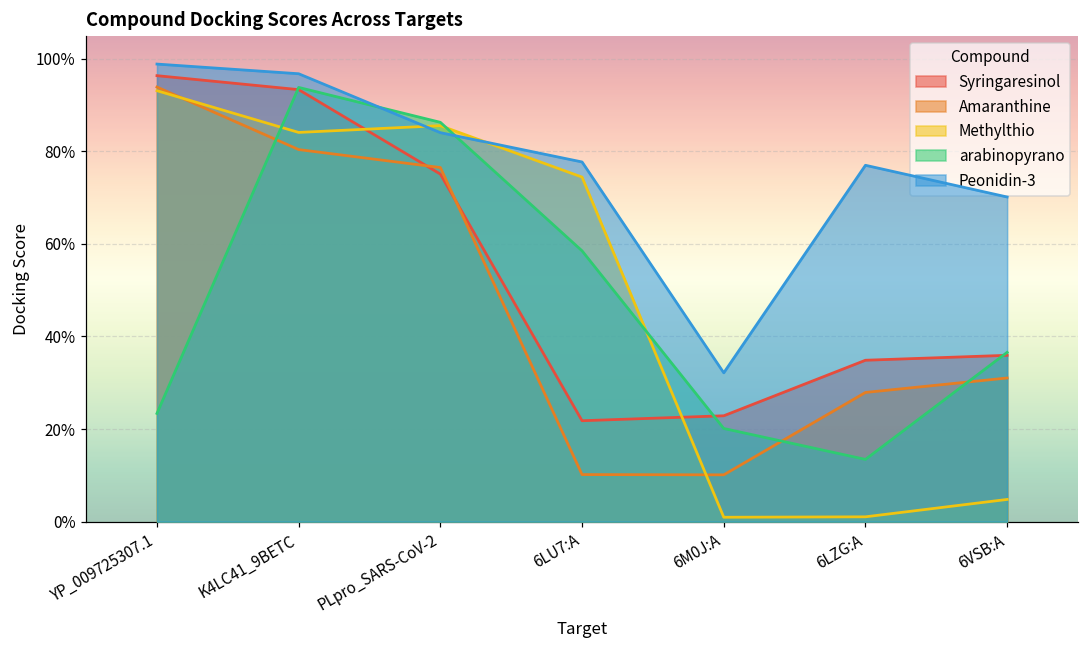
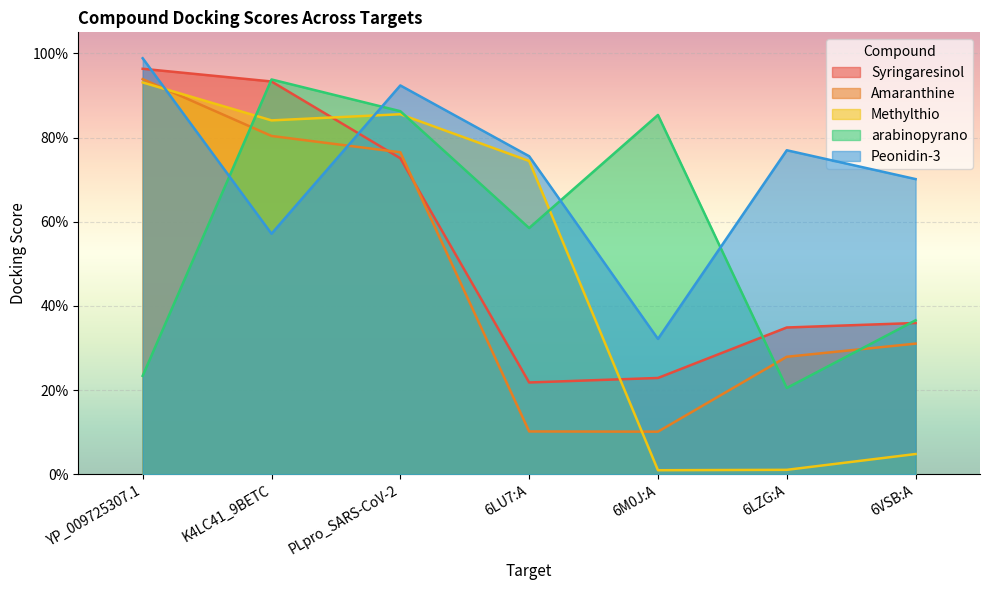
Peonidin-3, K4LC41_9BETC: 97% -> 57%
Peonidin-3, PLpro_SARS-CoV-2: 84% -> 92%
Peonidin-3, 6LU7:A: 78% -> 76%
arabinopyrano, 6M0J:A: 20% -> 85%
arabinopyrano, 6LZG:A: 13% -> 20%
